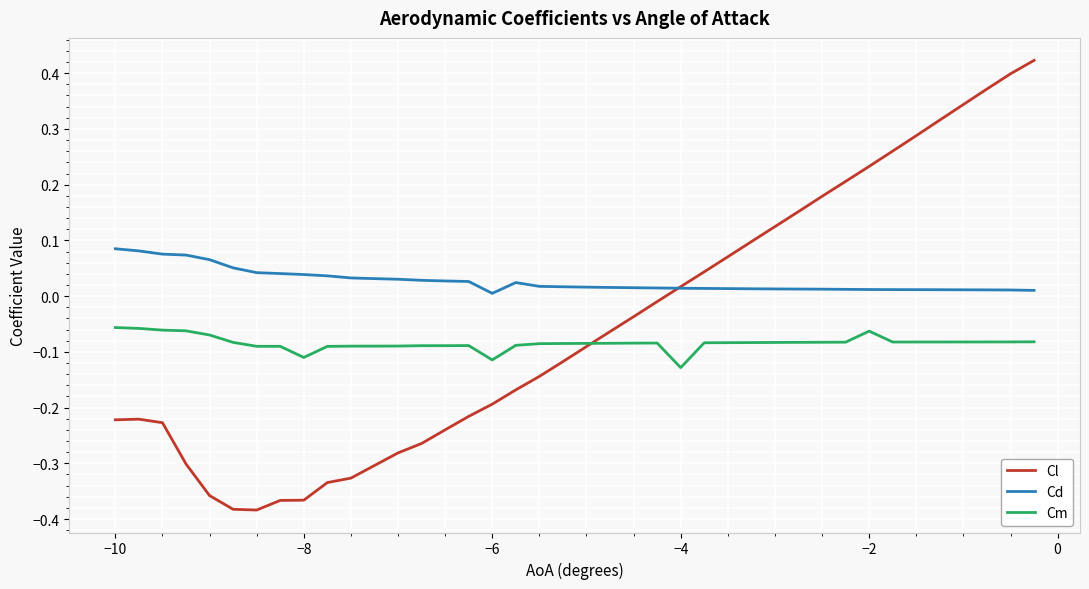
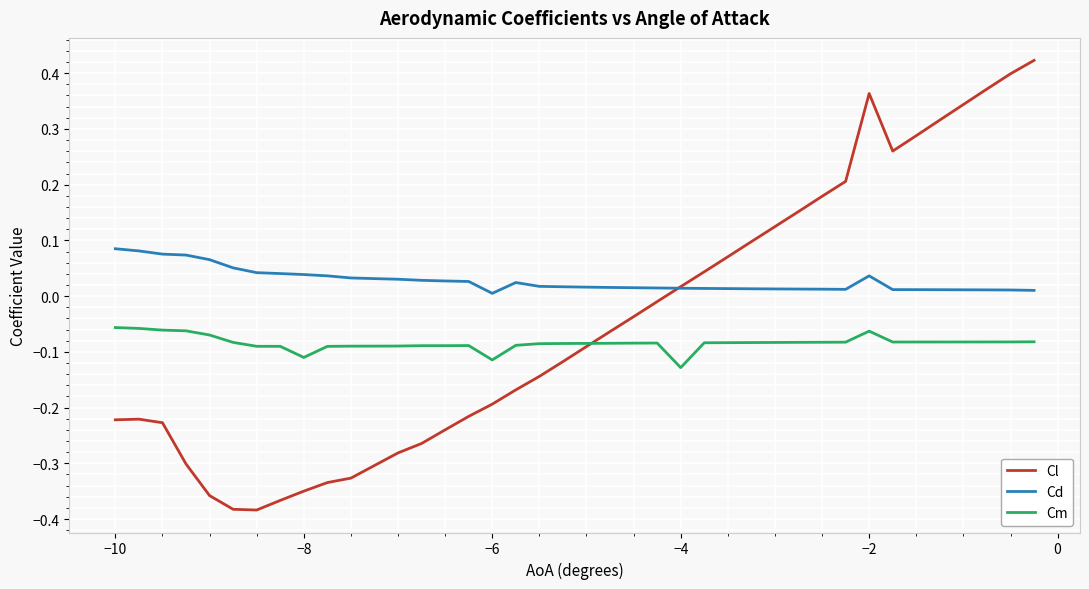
Cl, −8: -0.37 -> -0.35
Cl, −2: 0.23 -> 0.36
Cd, −2: 0.01 -> 0.04
